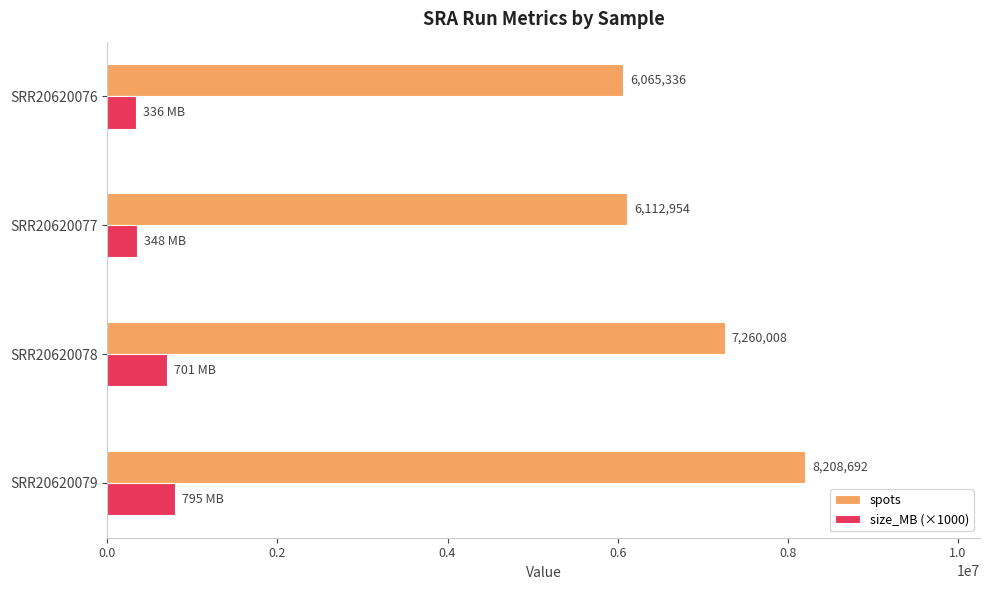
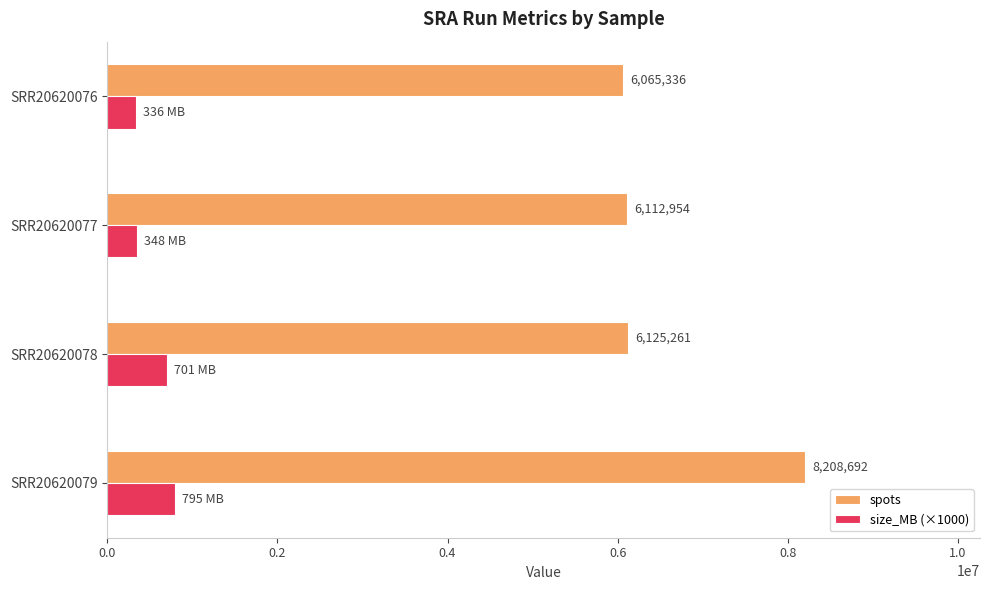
spots, SRR20620078: 7,260,008 -> 6,125,261
